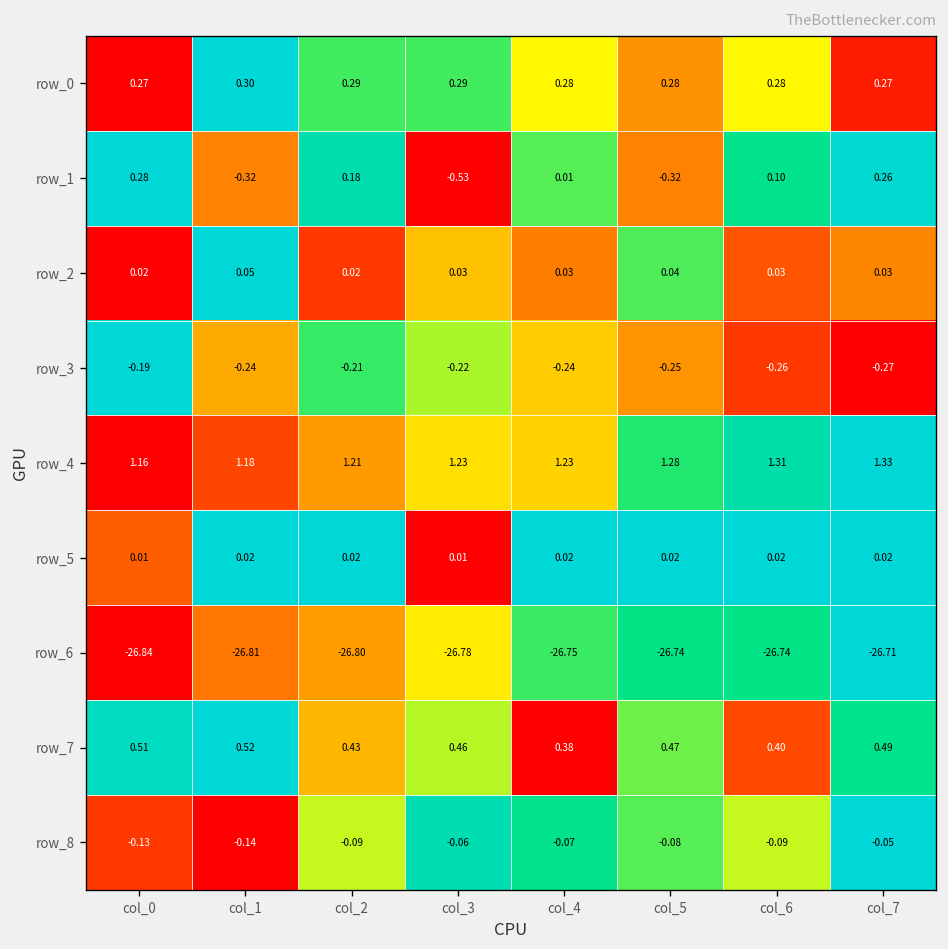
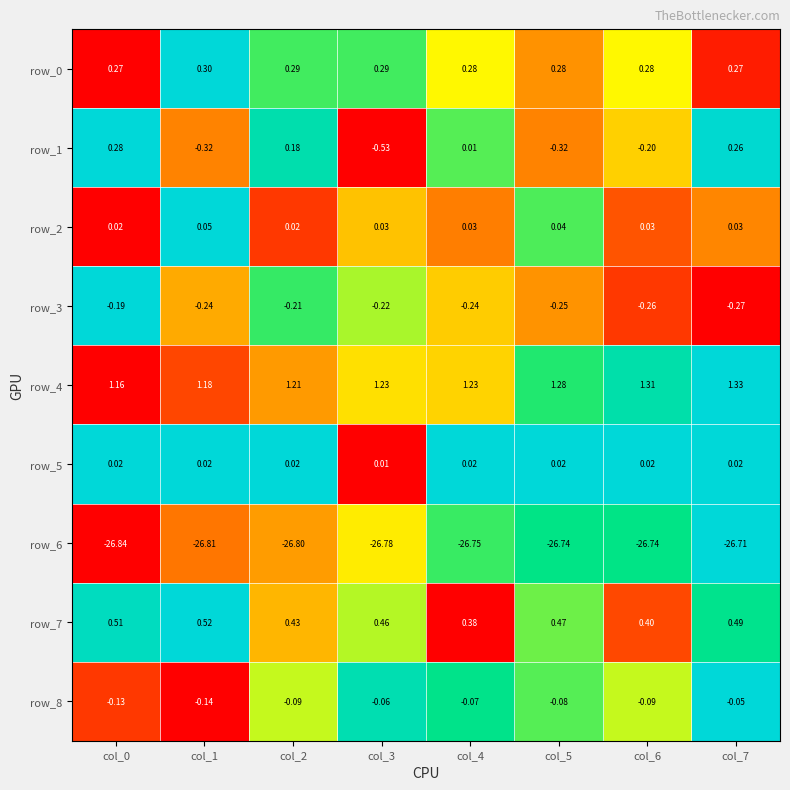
row_1, col_6: 0.10 -> -0.20
row_5, col_0: 0.01 -> 0.02
